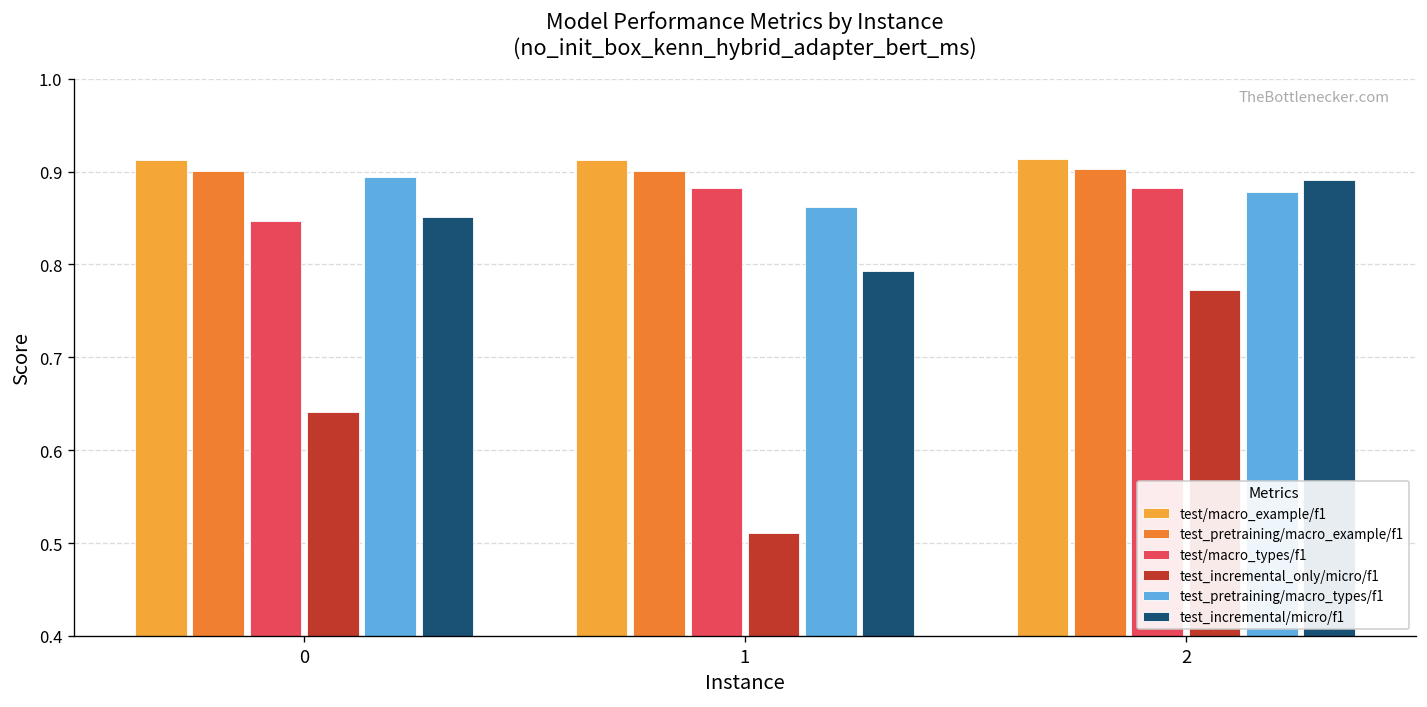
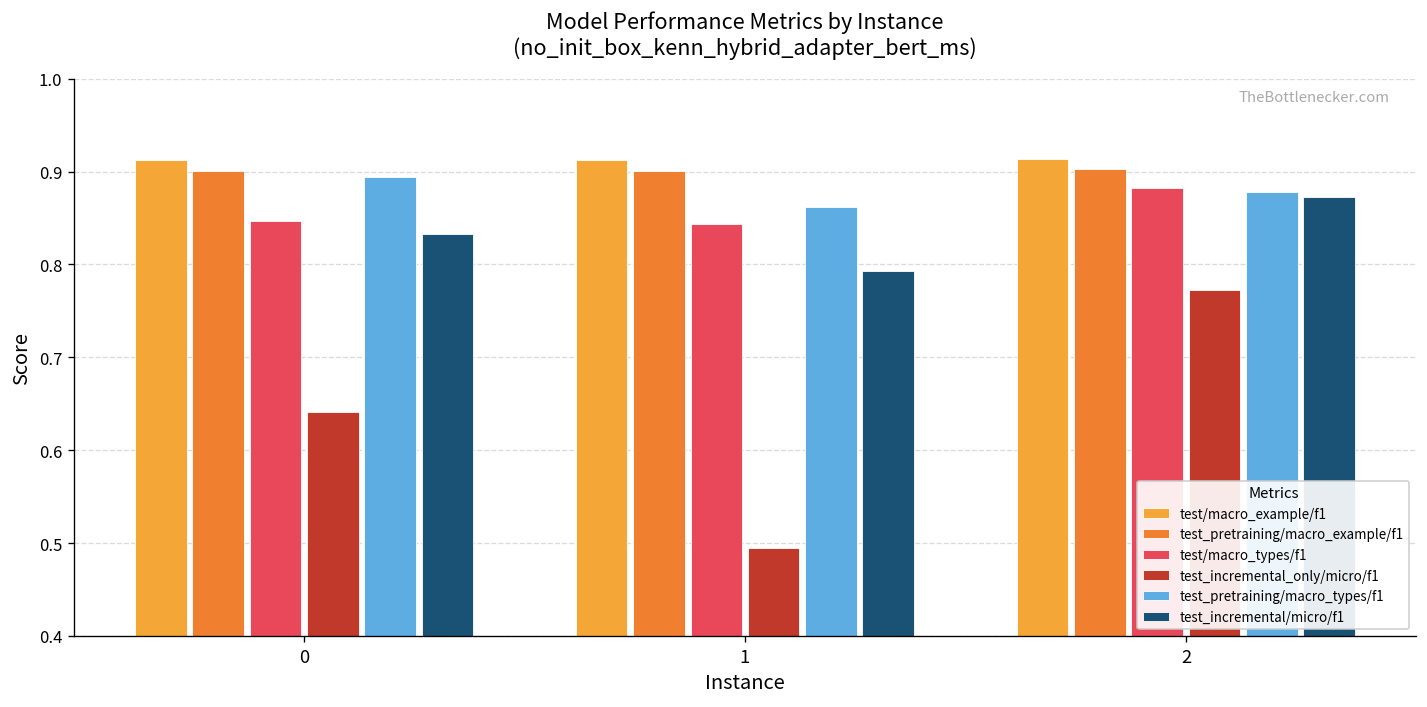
test_incremental/micro/f1, 0: 0.85 -> 0.83
test/macro_types/f1, 1: 0.88 -> 0.84
test_incremental_only/micro/f1, 1: 0.51 -> 0.49
test_incremental/micro/f1, 2: 0.89 -> 0.87
